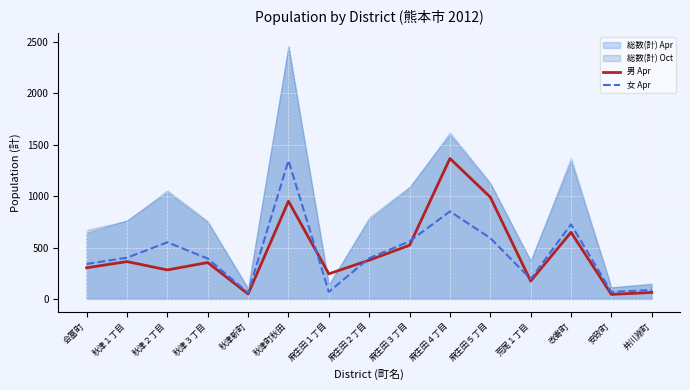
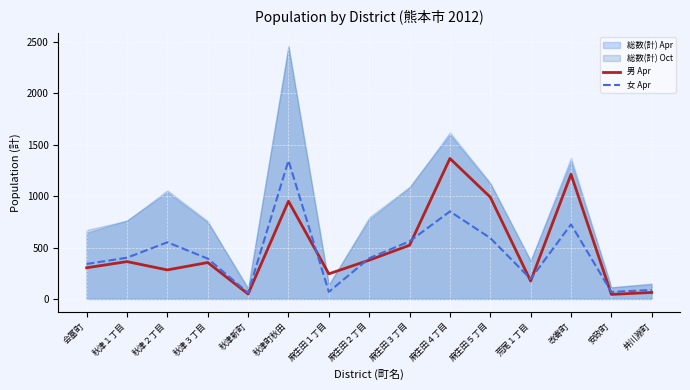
男 Apr, 改寄町: 650 -> 1210
